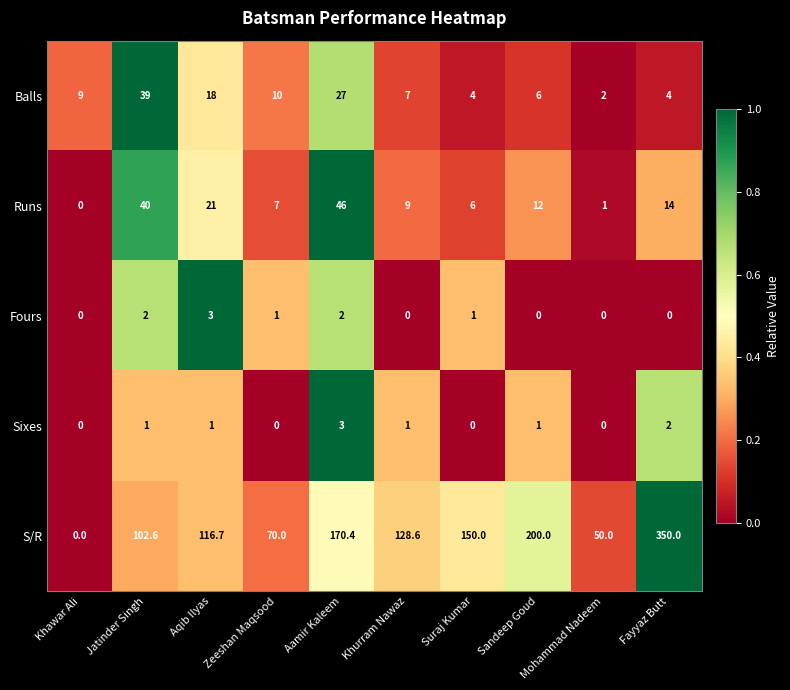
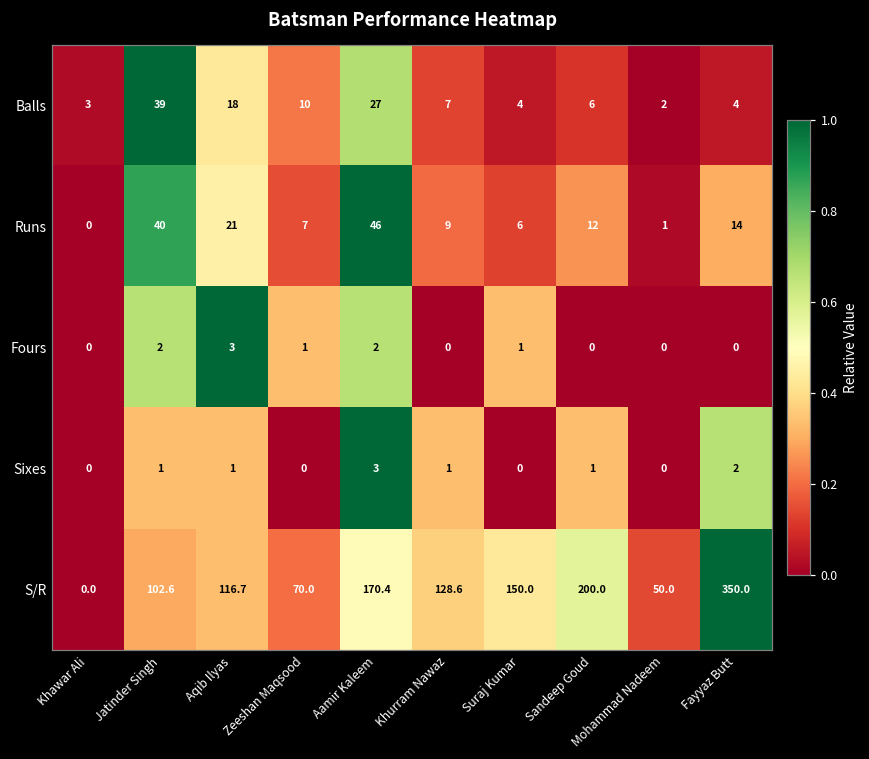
Balls, Khawar Ali: 9 -> 3
